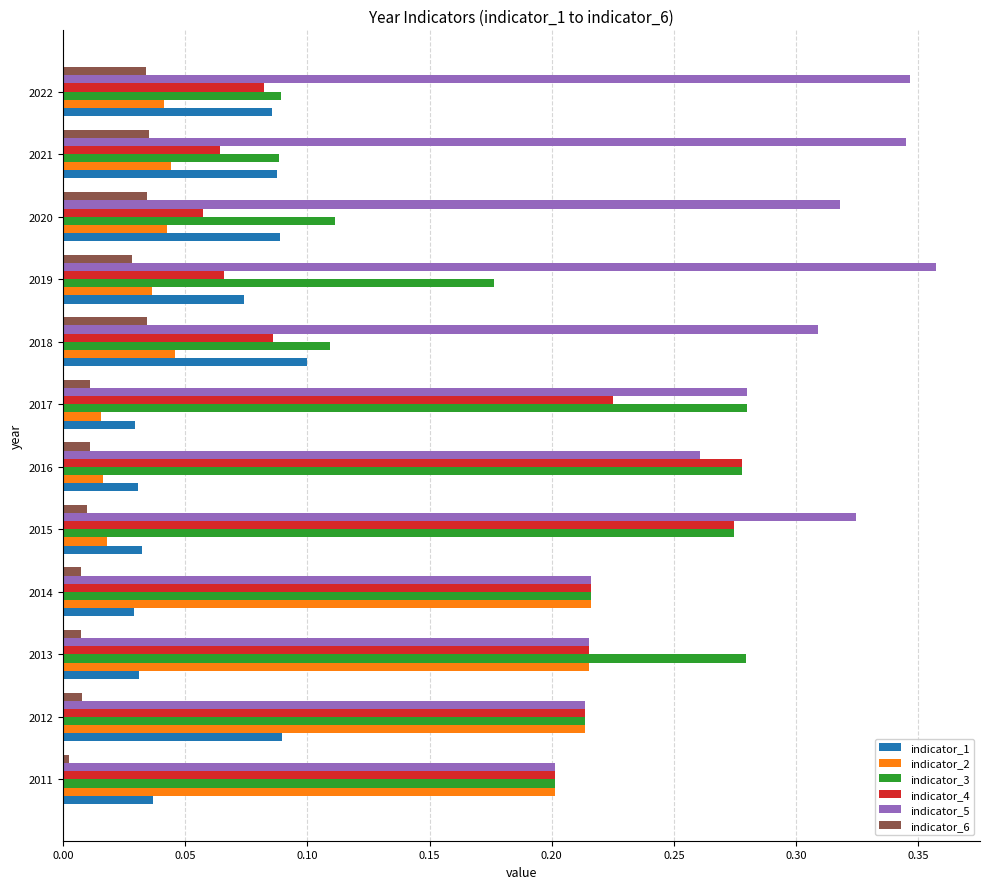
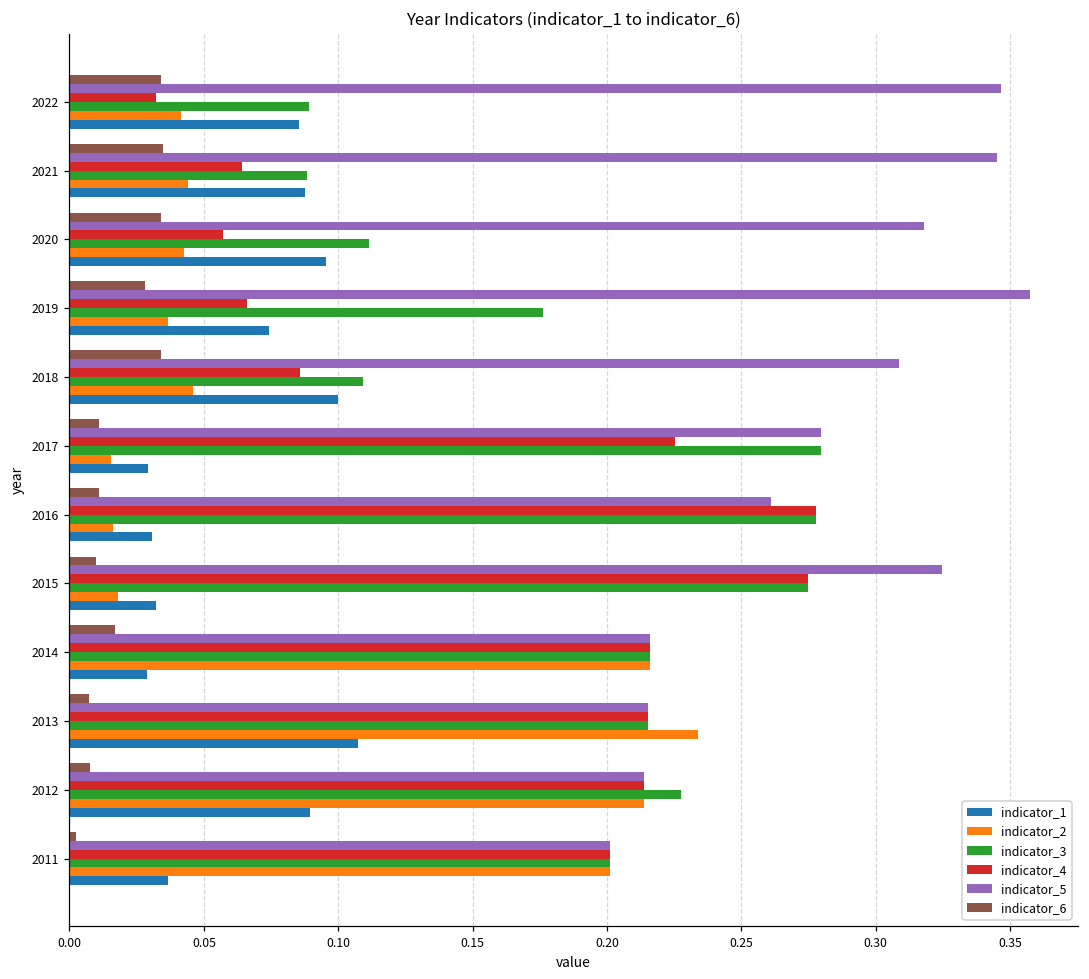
indicator_4, 2022: 0.082 -> 0.032
indicator_1, 2020: 0.089 -> 0.096
indicator_6, 2014: 0.007 -> 0.017
indicator_3, 2013: 0.280 -> 0.215
indicator_2, 2013: 0.215 -> 0.234
indicator_1, 2013: 0.031 -> 0.107
indicator_3, 2012: 0.214 -> 0.227
